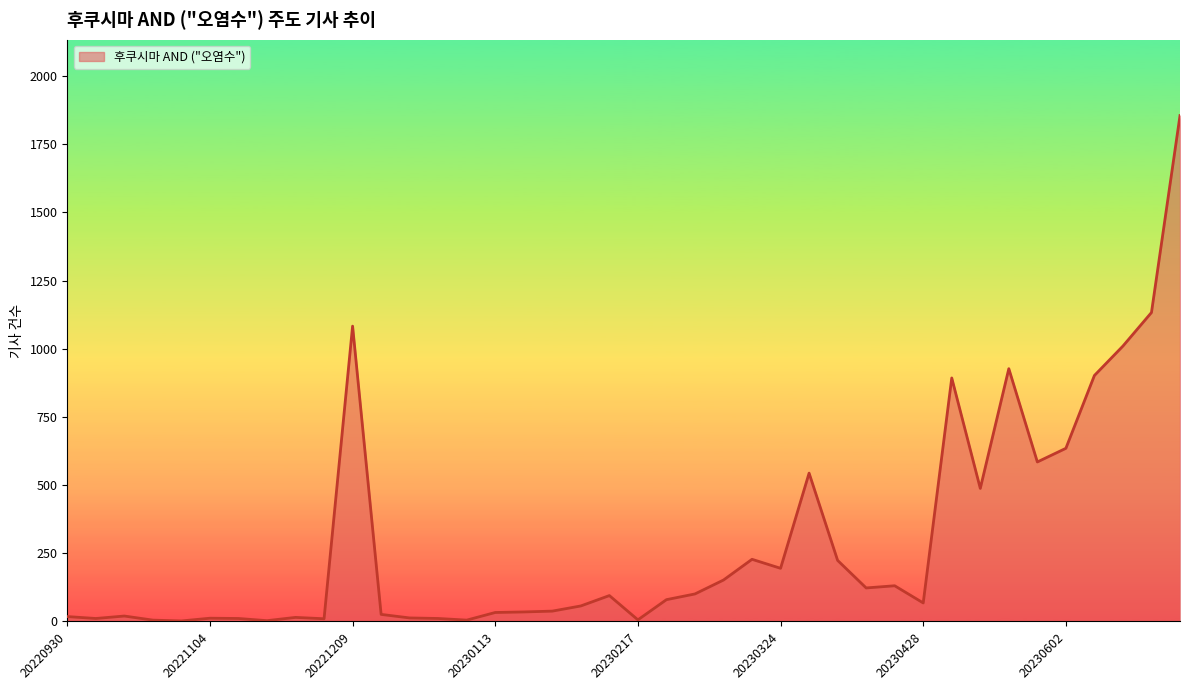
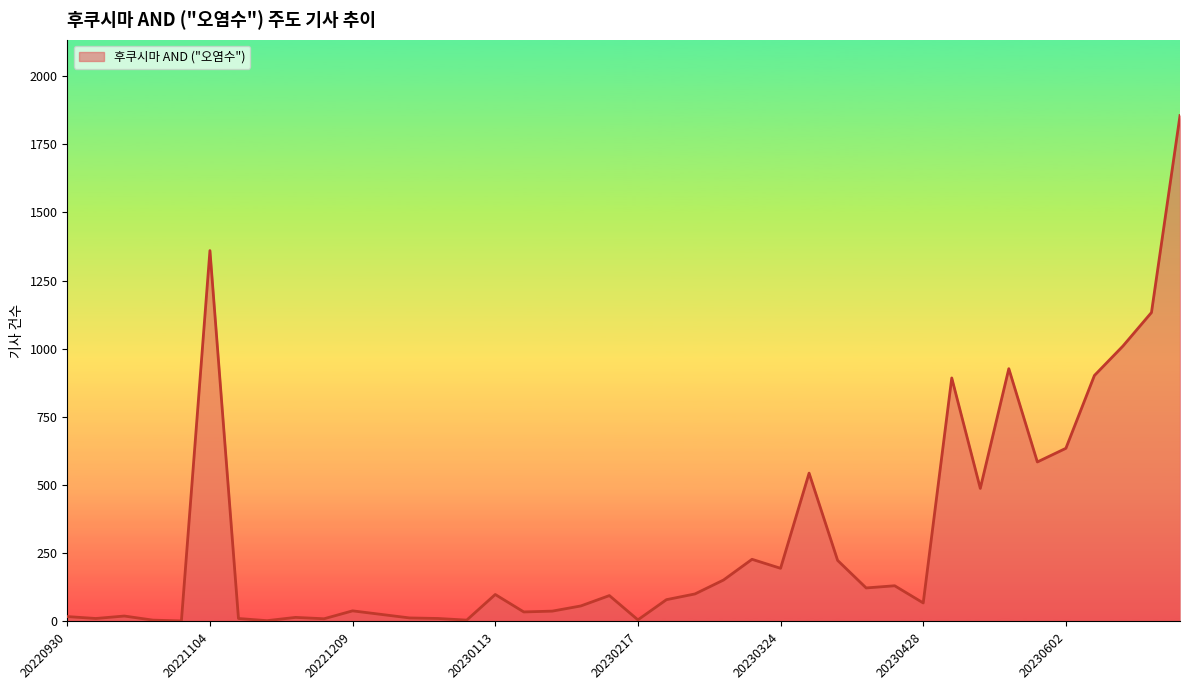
20221104: 10 -> 1360
20221209: 1080 -> 40
20230113: 30 -> 100
